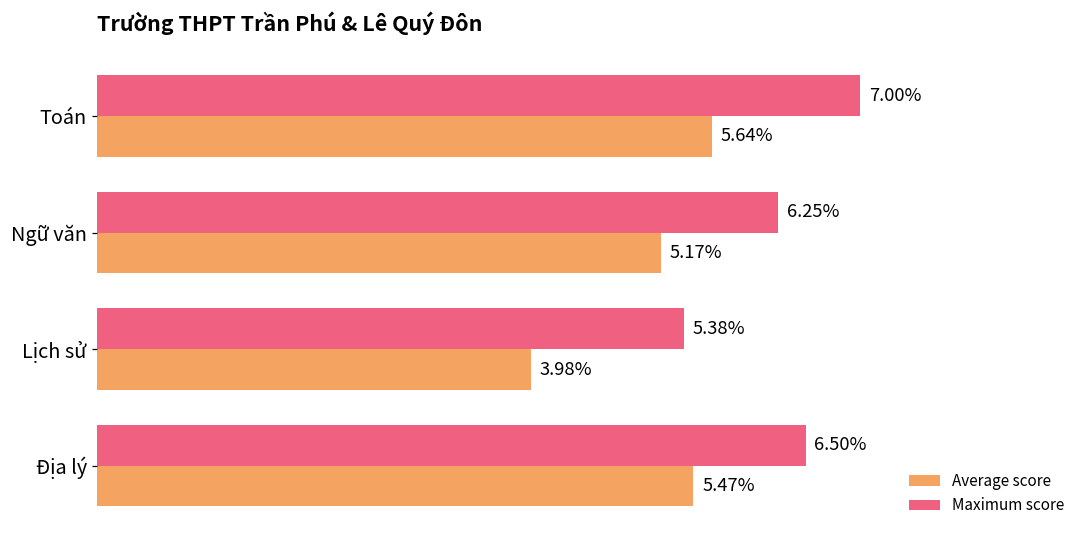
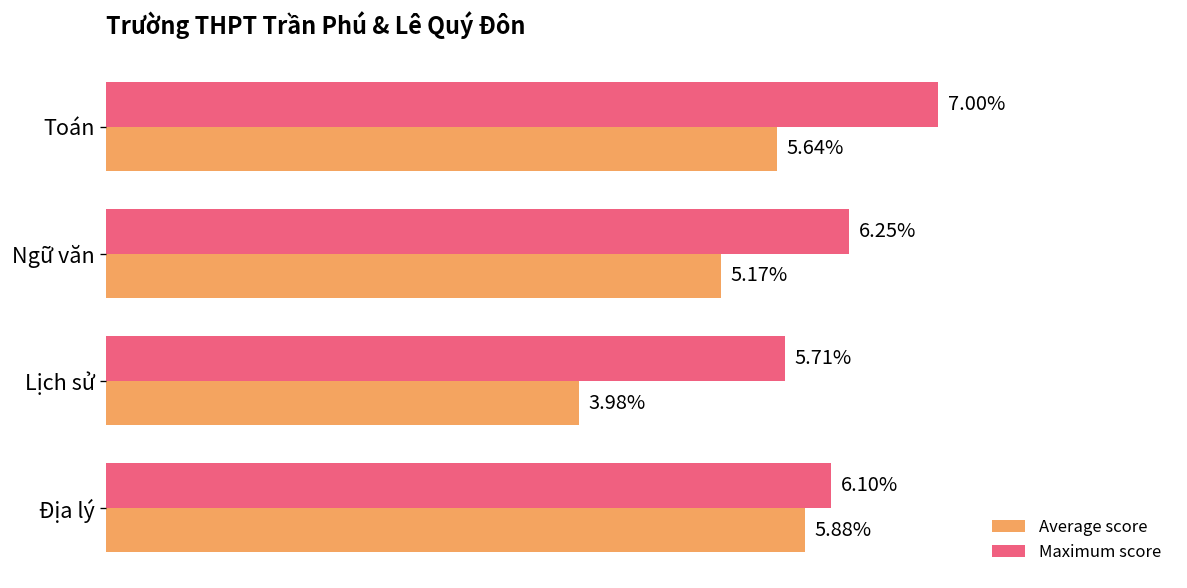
Maximum score, Lịch sử: 5.38% -> 5.71%
Maximum score, Địa lý: 6.50% -> 6.10%
Average score, Địa lý: 5.47% -> 5.88%
